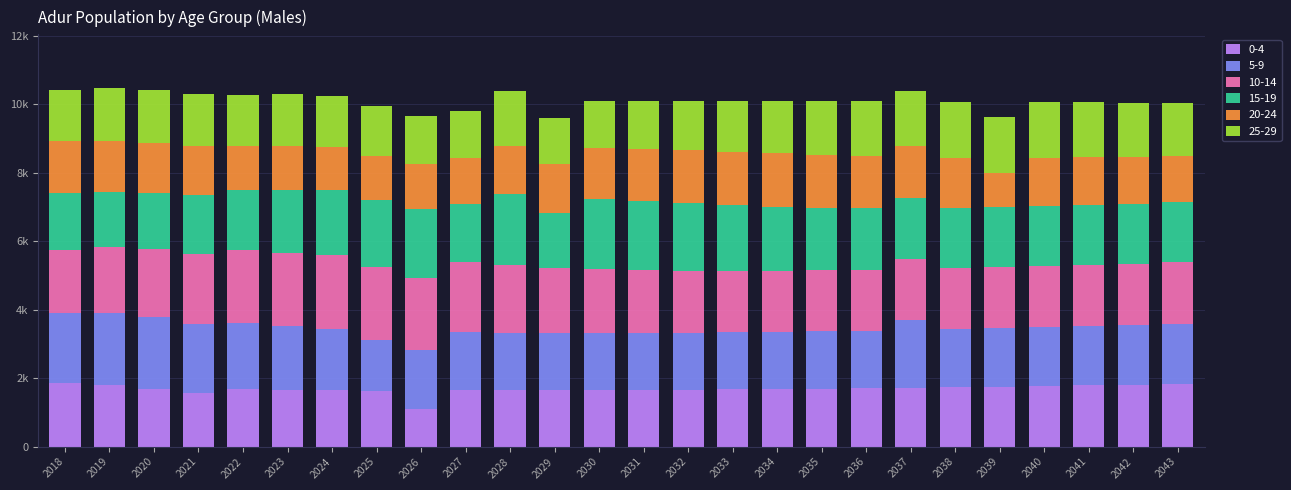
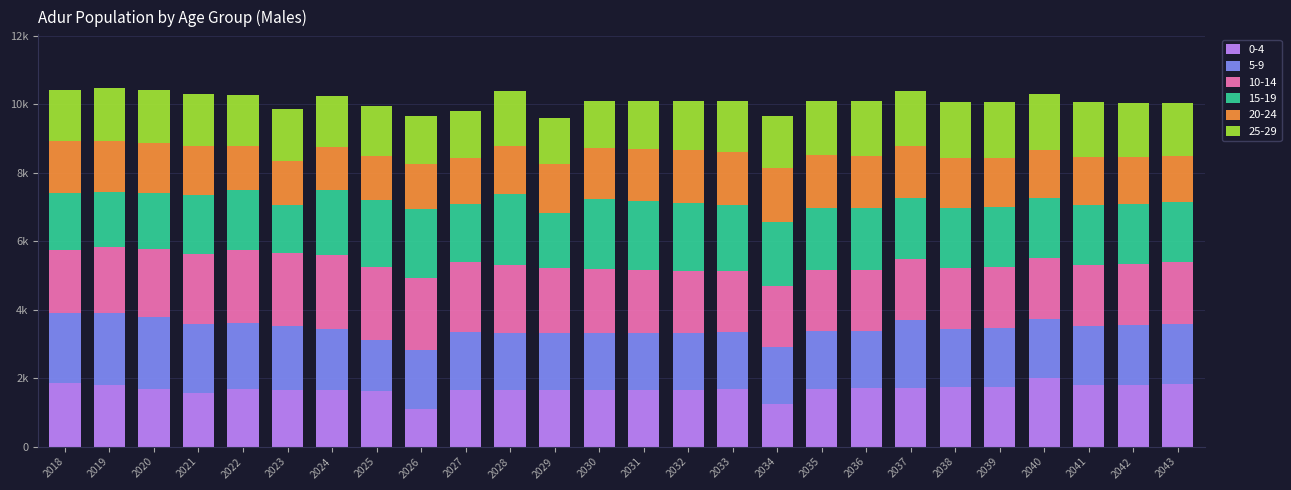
15-19, 2023: 1800 -> 1400
0-4, 2034: 1700 -> 1200
20-24, 2039: 1000 -> 1400
0-4, 2040: 1800 -> 2000
